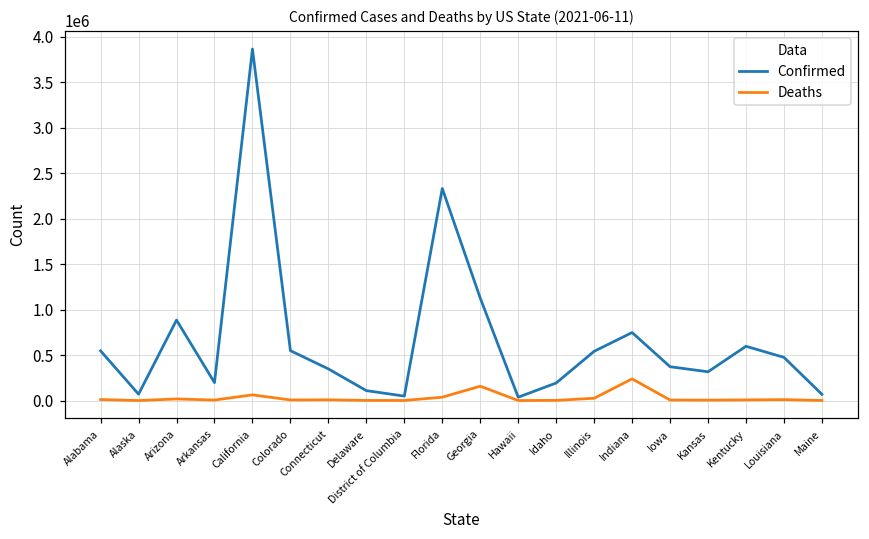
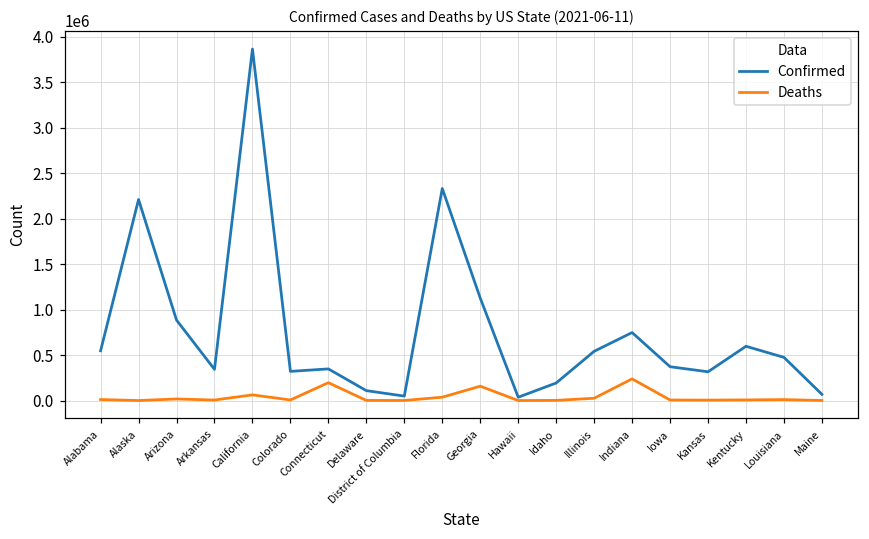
Confirmed, Alaska: 100000 -> 2200000
Confirmed, Arkansas: 200000 -> 300000
Confirmed, Colorado: 500000 -> 300000
Deaths, Connecticut: 0 -> 200000
